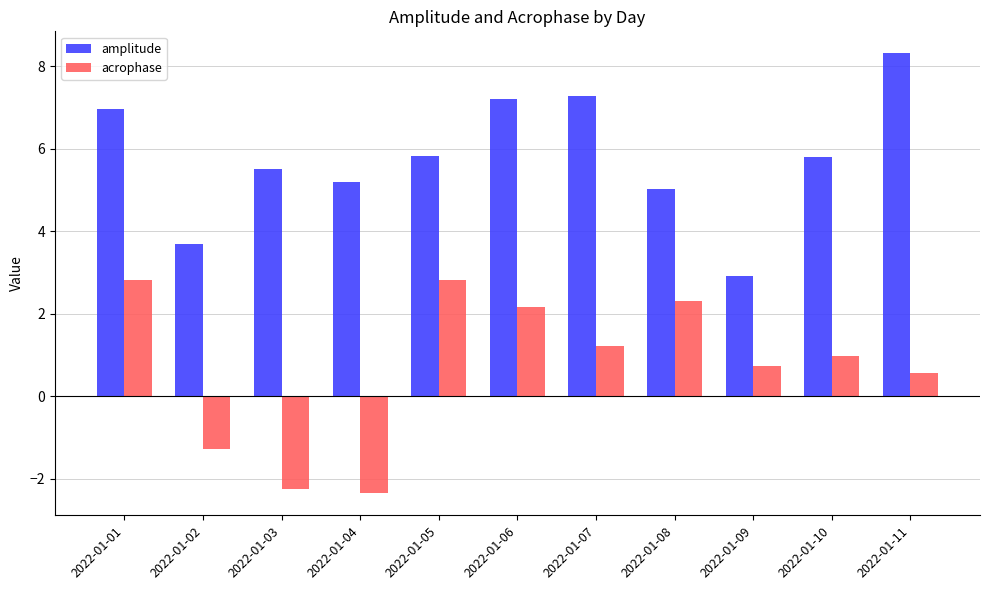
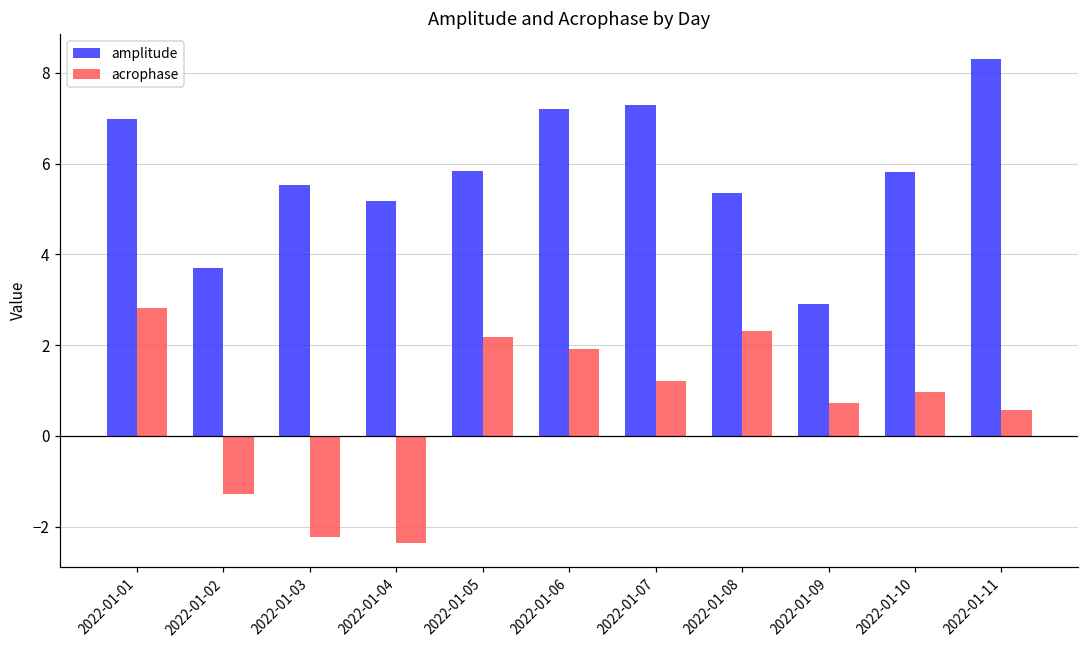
acrophase, 2022-01-05: 2.8 -> 2.2
acrophase, 2022-01-06: 2.2 -> 1.9
amplitude, 2022-01-08: 5.0 -> 5.4
